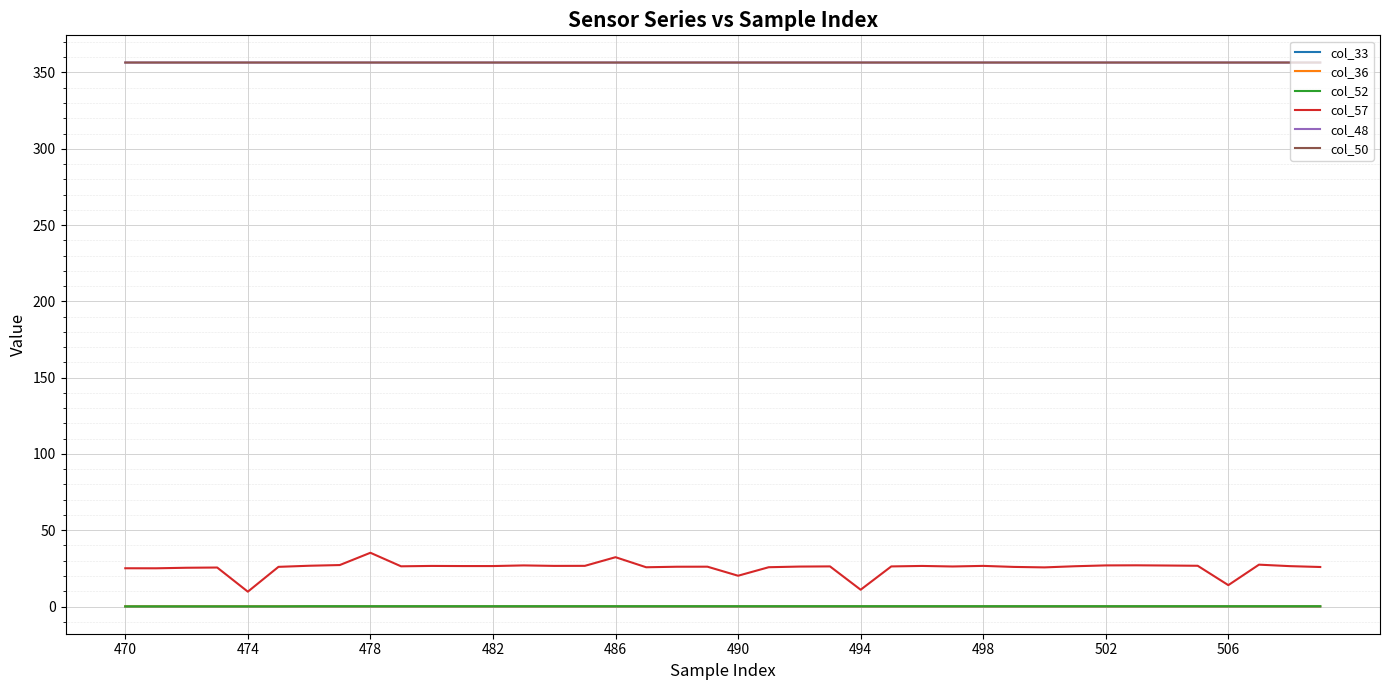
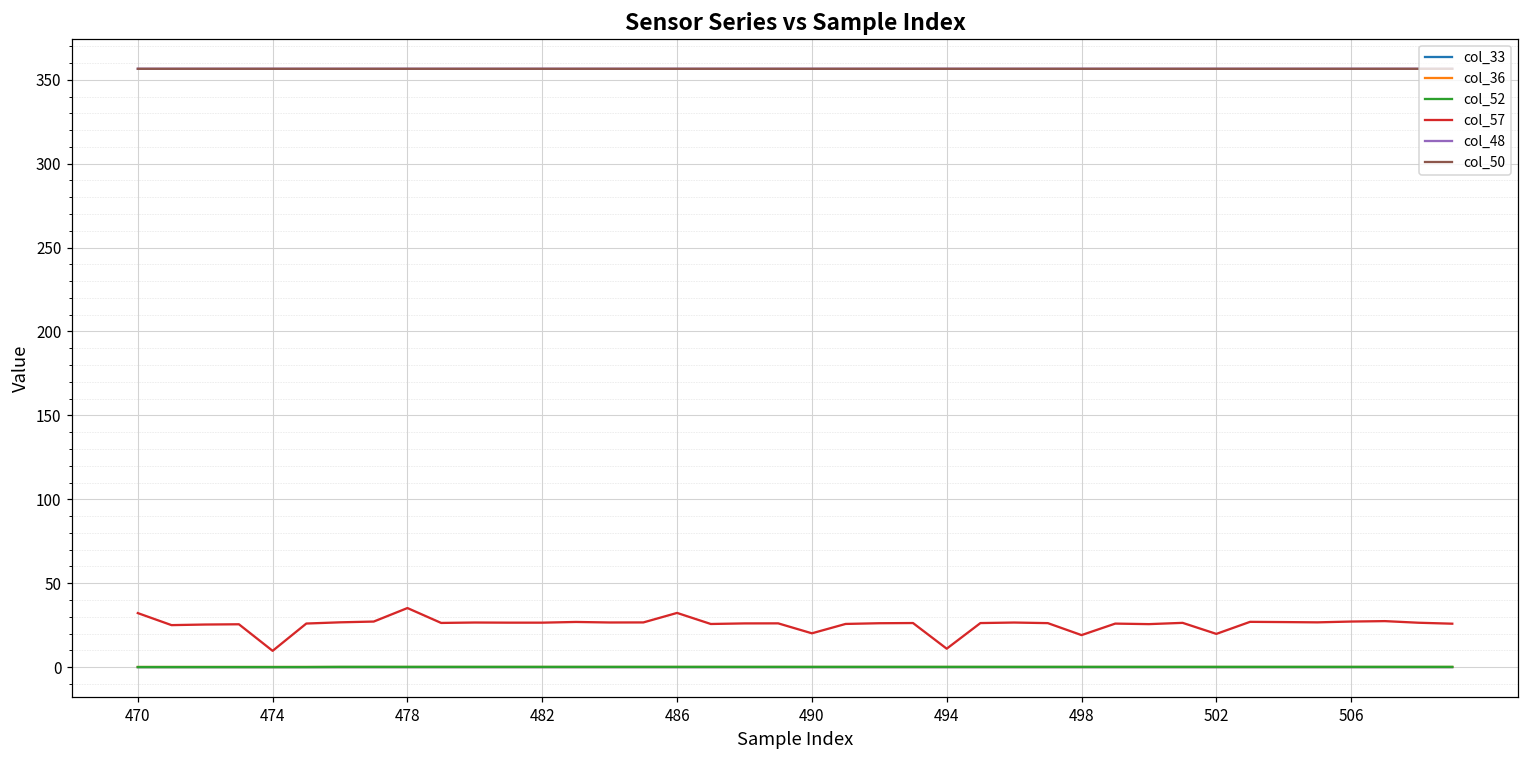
col_57, 470: 25 -> 32
col_57, 498: 27 -> 19
col_57, 502: 27 -> 20
col_57, 506: 14 -> 27
